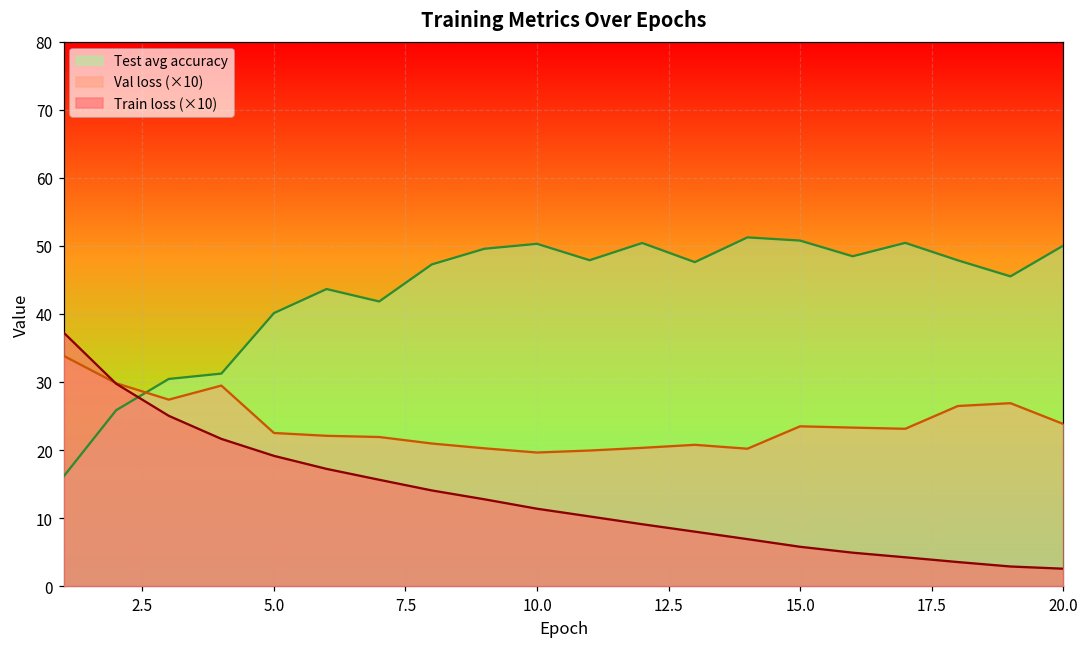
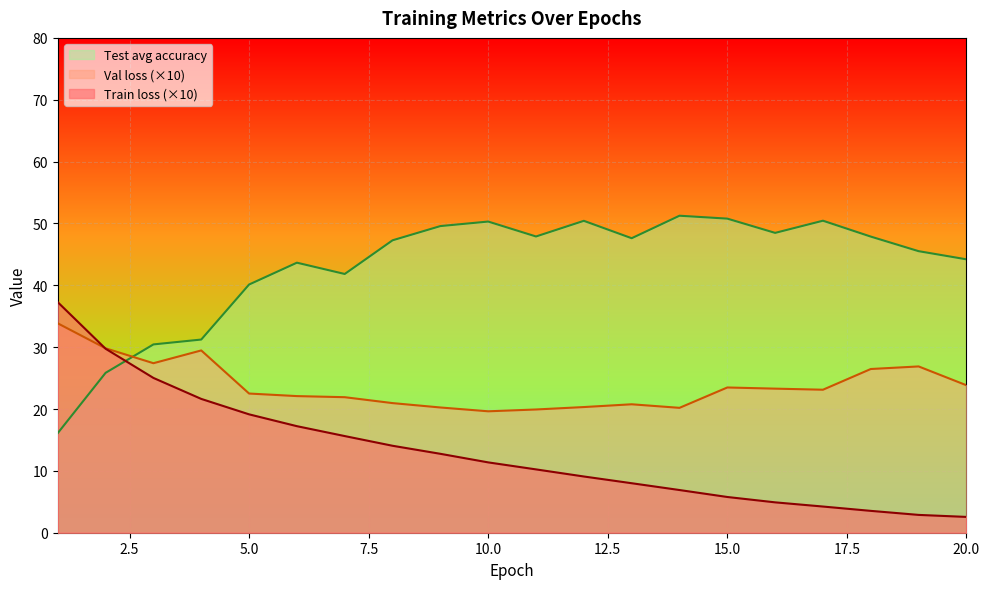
Test avg accuracy, 20.0: 50 -> 44
